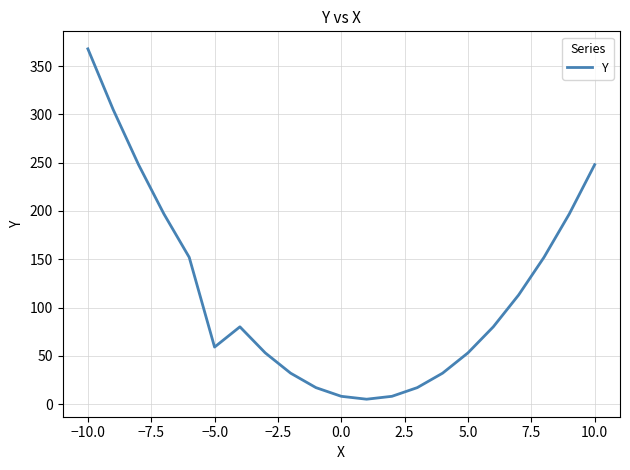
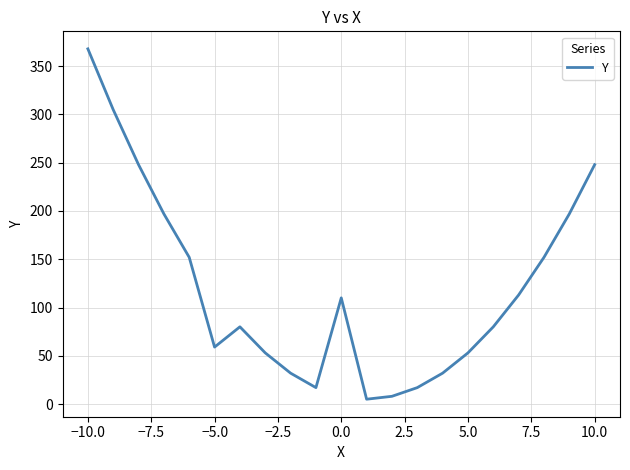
0.0: 10 -> 110
